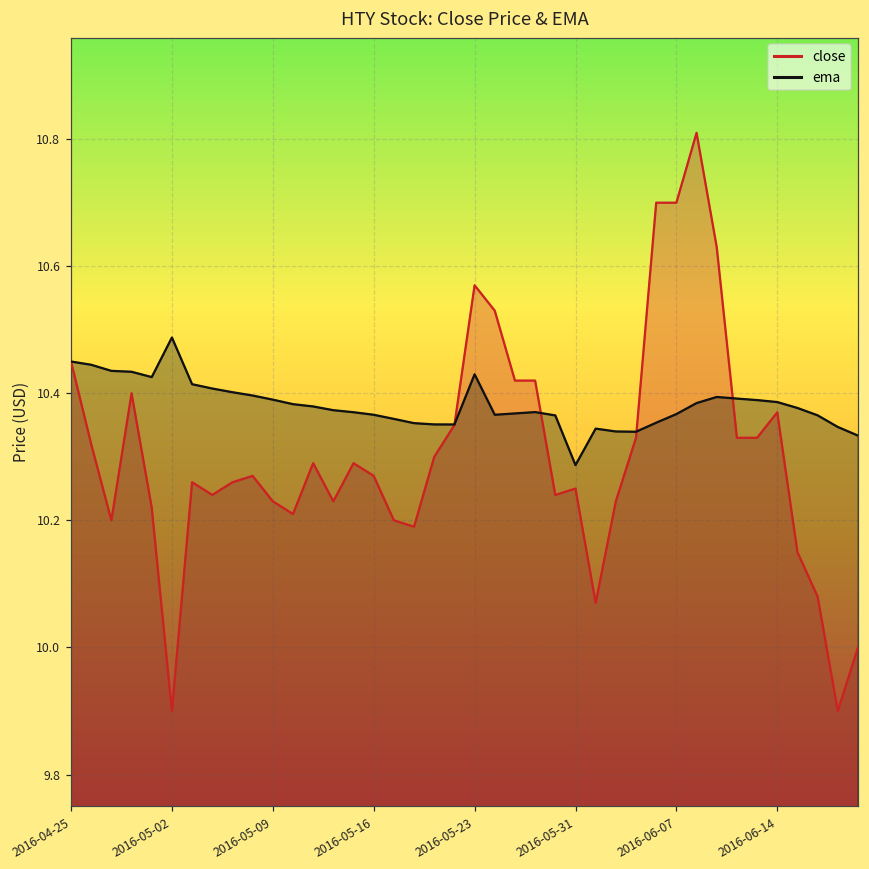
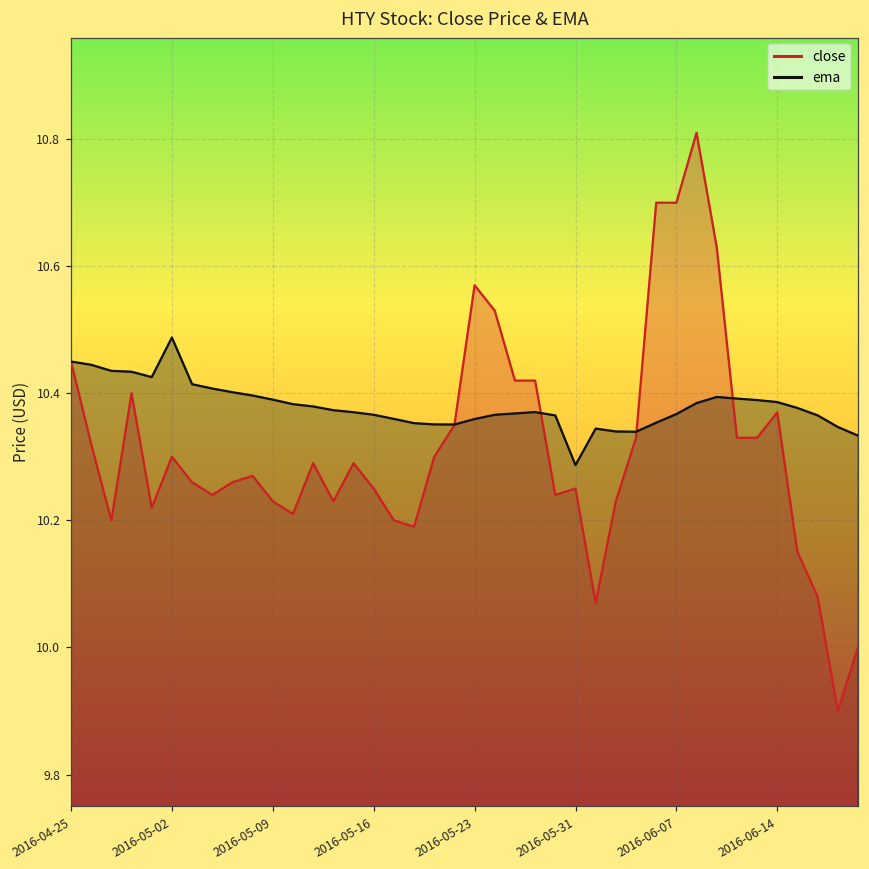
close, 2016-05-02: 9.9 -> 10.3
close, 2016-05-16: 10.27 -> 10.25
ema, 2016-05-23: 10.43 -> 10.36
